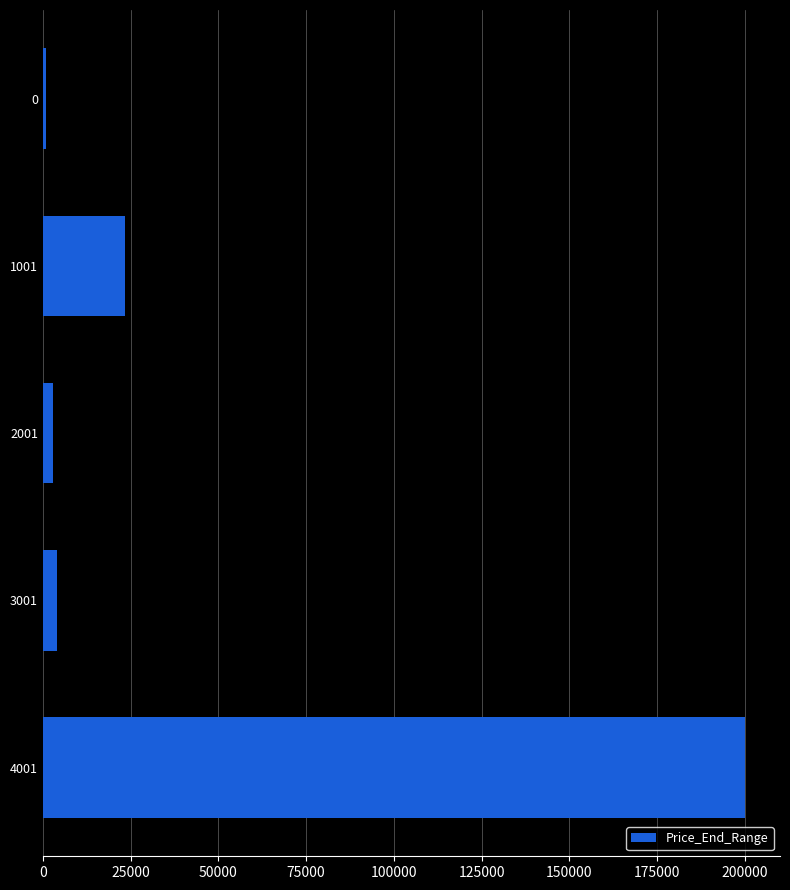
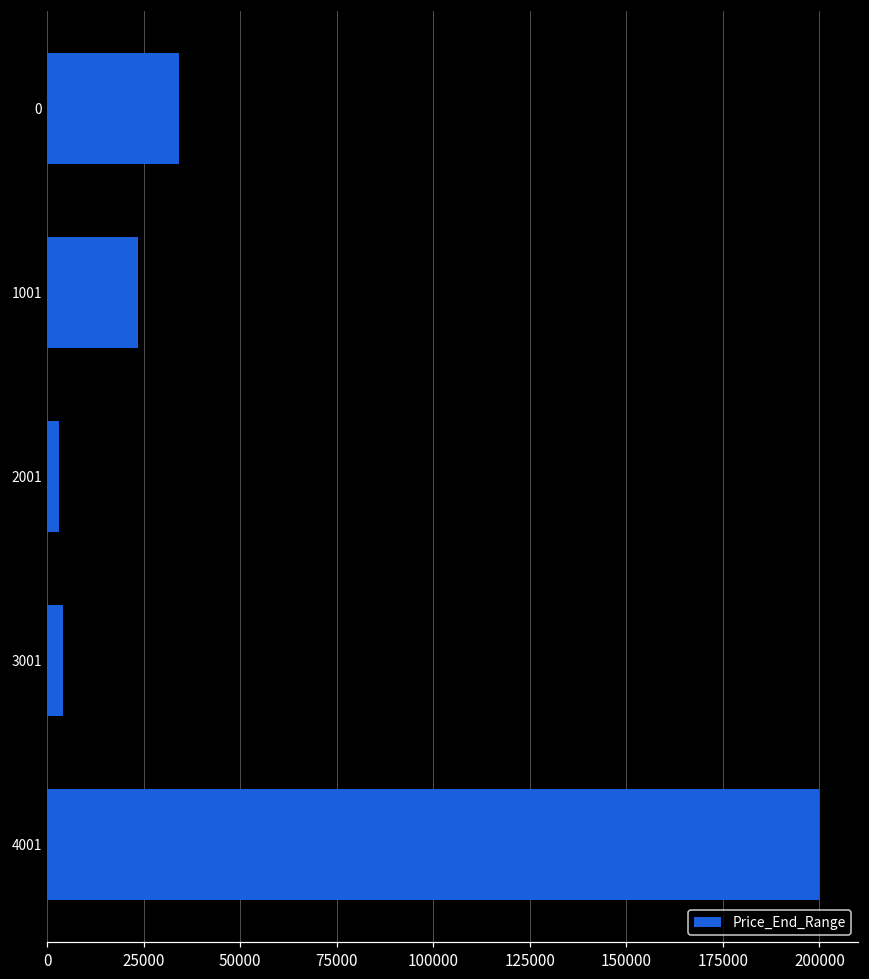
0: 1000 -> 34000
